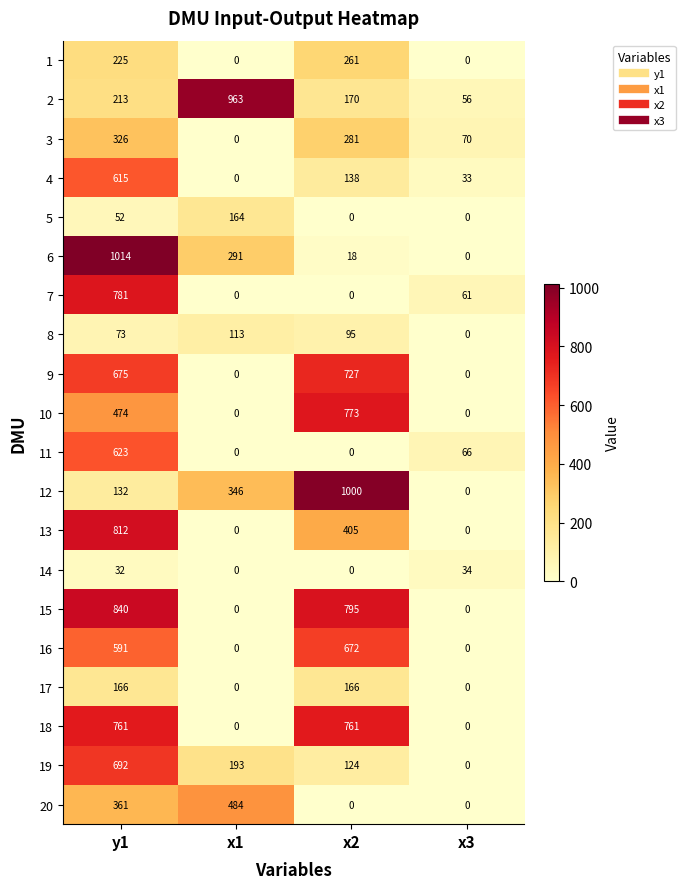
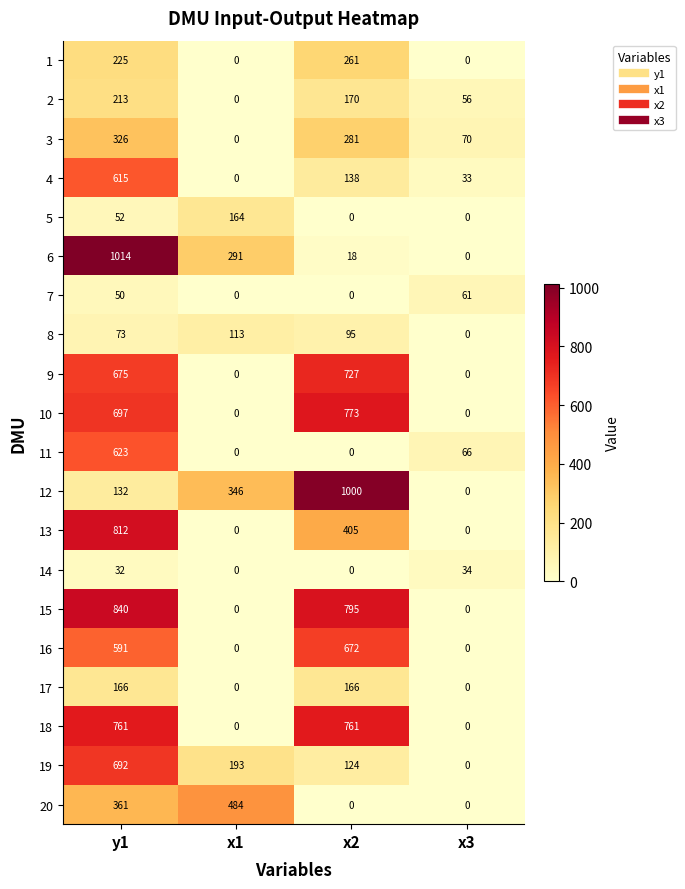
2, x1: 963 -> 0
7, y1: 781 -> 50
10, y1: 474 -> 697
